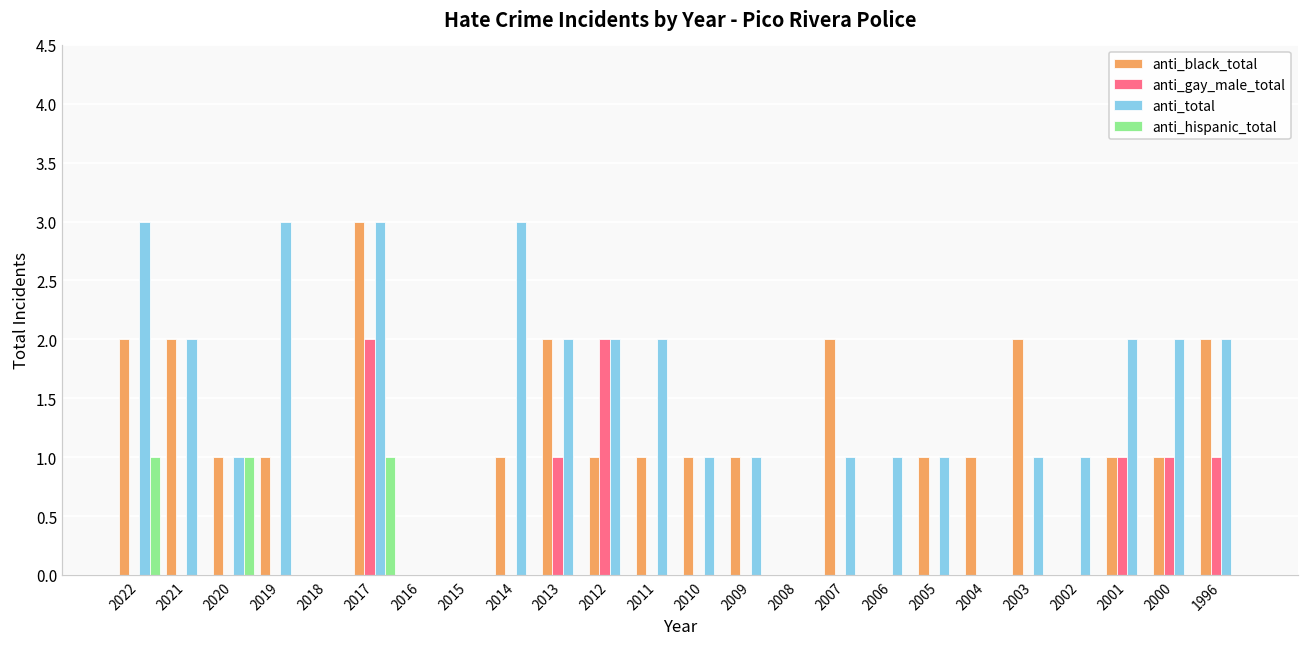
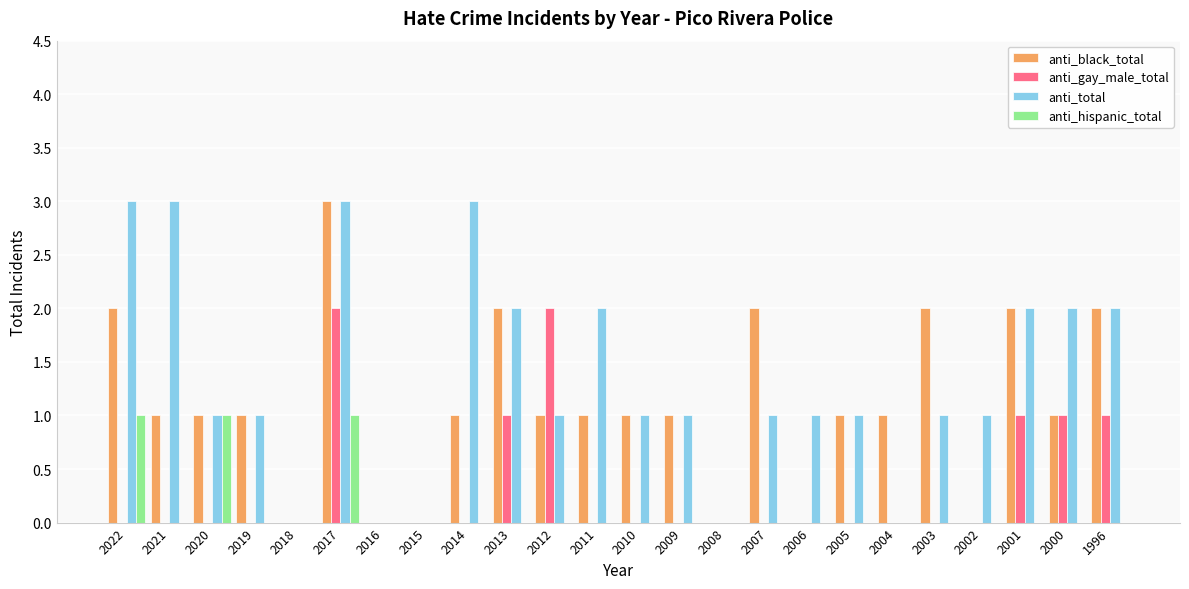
anti_black_total, 2021: 2 -> 1
anti_total, 2021: 2 -> 3
anti_total, 2019: 3 -> 1
anti_total, 2012: 2 -> 1
anti_black_total, 2001: 1 -> 2
